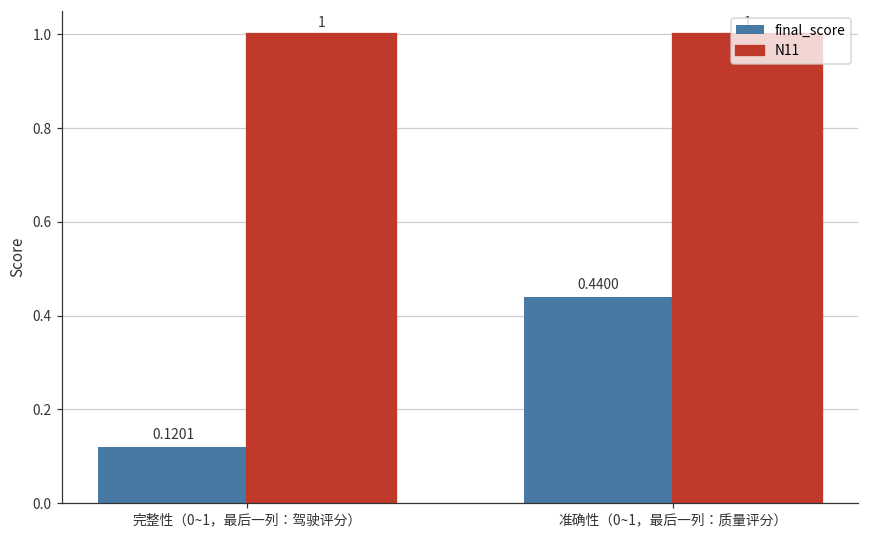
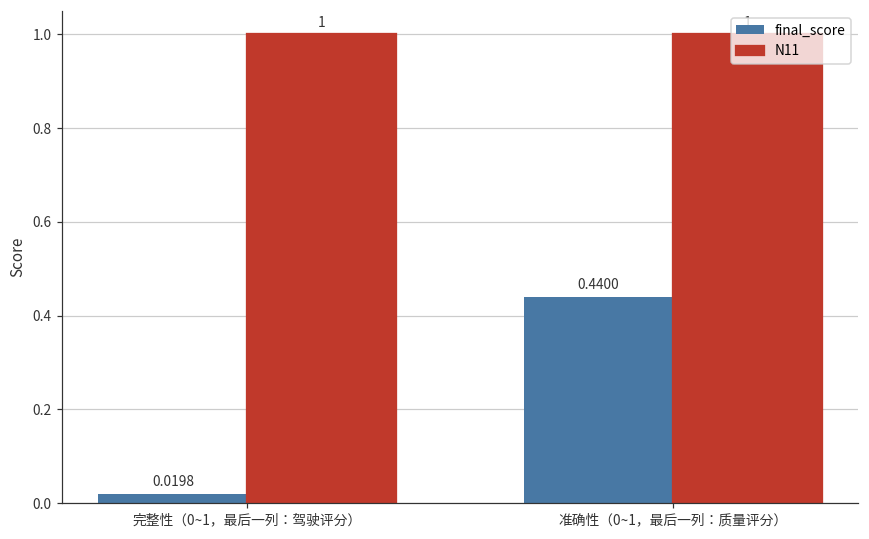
final_score, 完整性（0~1，最后一列：驾驶评分）: 0.1201 -> 0.0198
